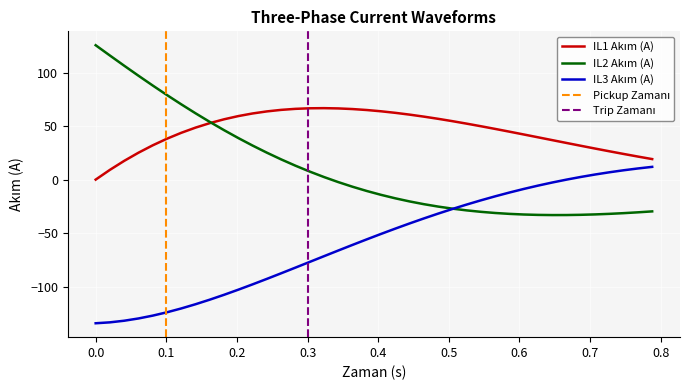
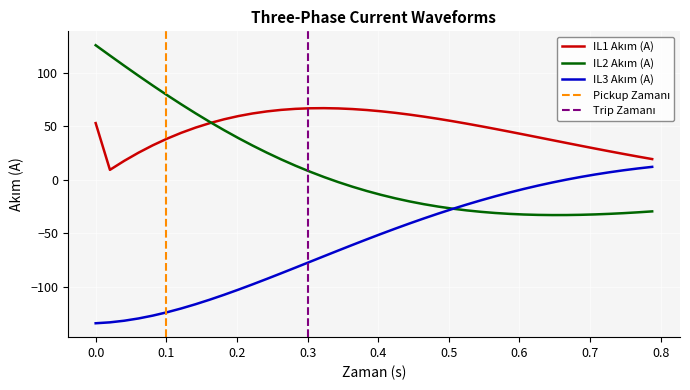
IL1 Akım (A), 0.0: 0 -> 53
